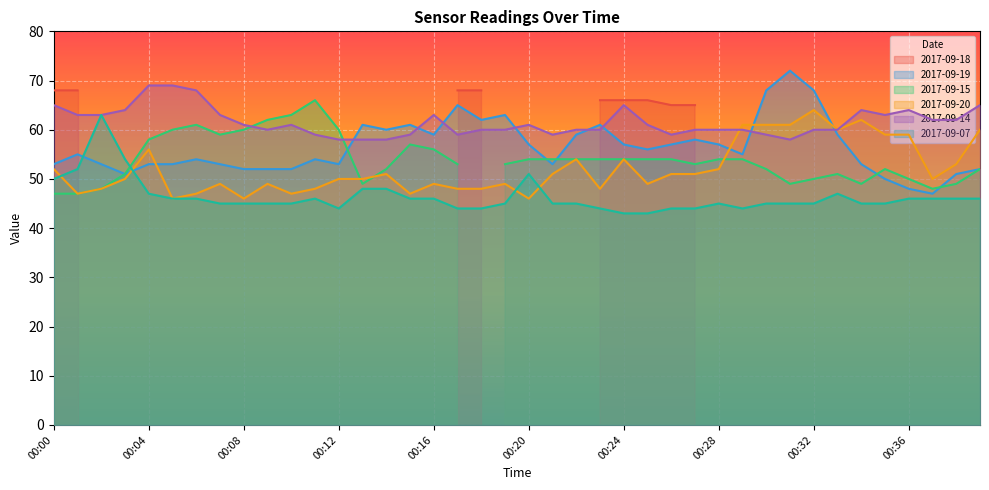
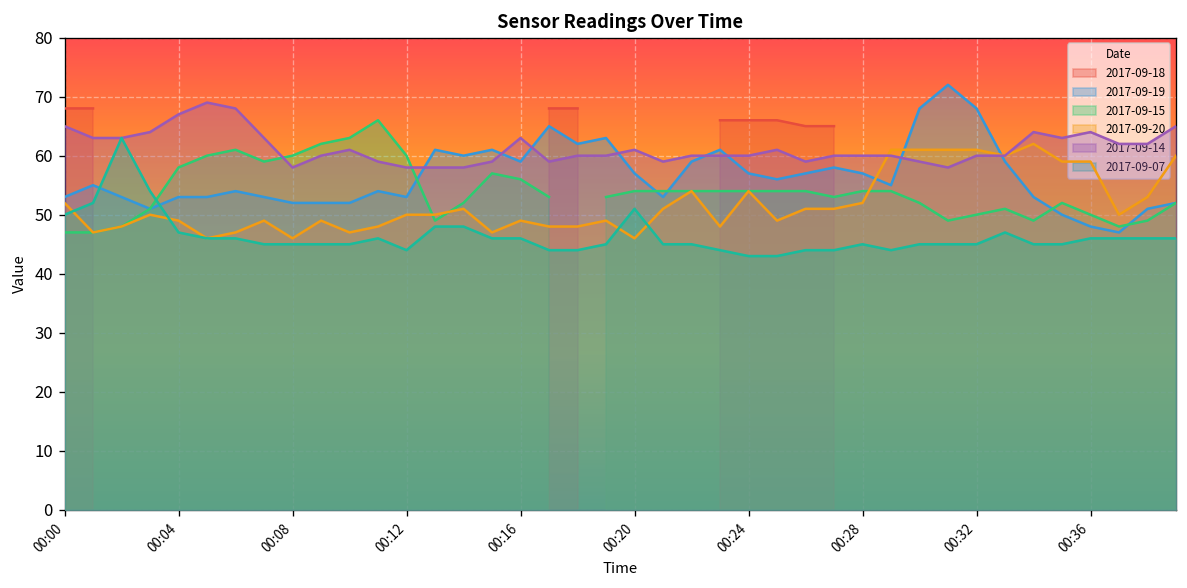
2017-09-20, 00:04: 56 -> 49
2017-09-14, 00:04: 69 -> 67
2017-09-14, 00:08: 61 -> 58
2017-09-14, 00:24: 65 -> 60
2017-09-20, 00:32: 64 -> 61
